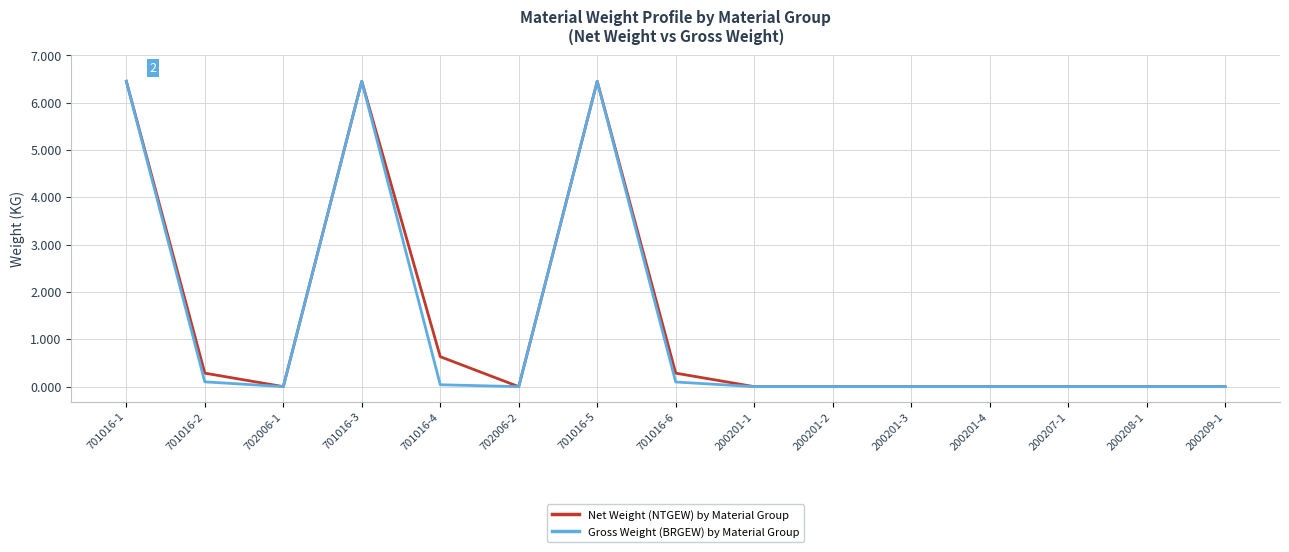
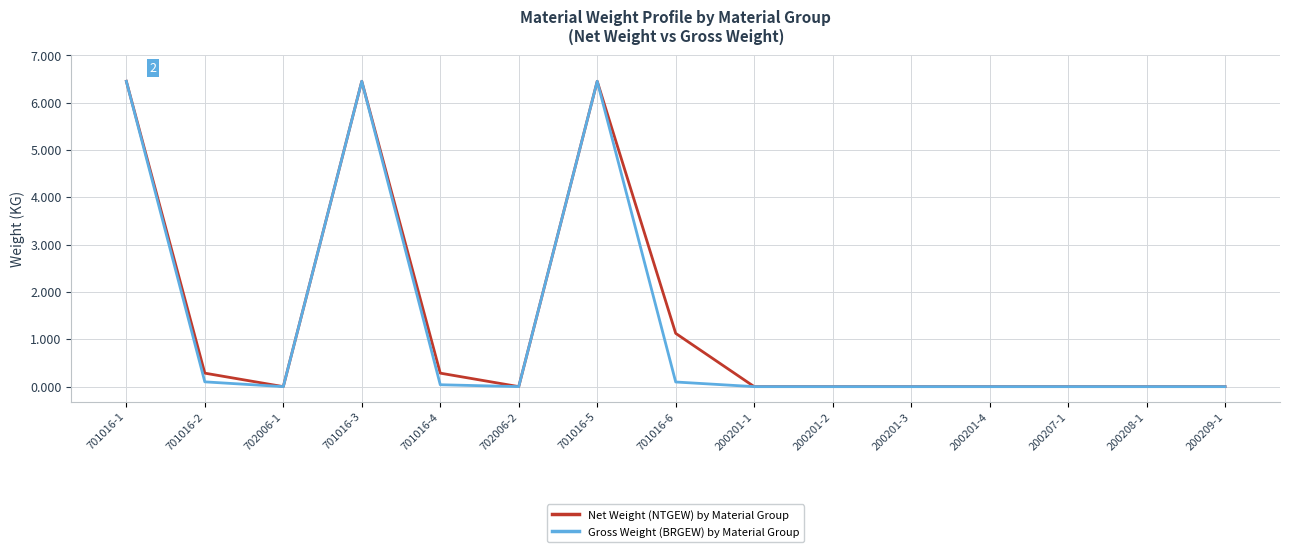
Net Weight (NTGEW) by Material Group, 701016-4: 0.6 -> 0.3
Net Weight (NTGEW) by Material Group, 701016-6: 0.3 -> 1.1
